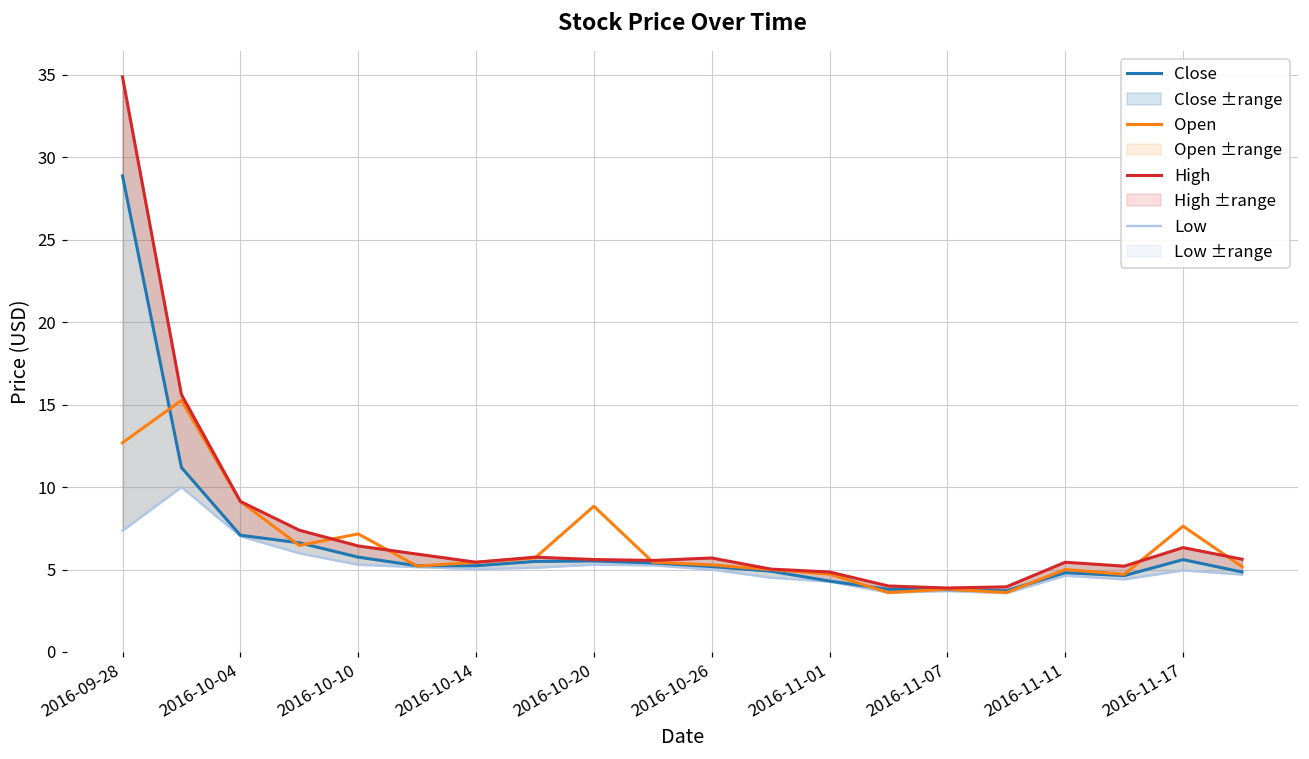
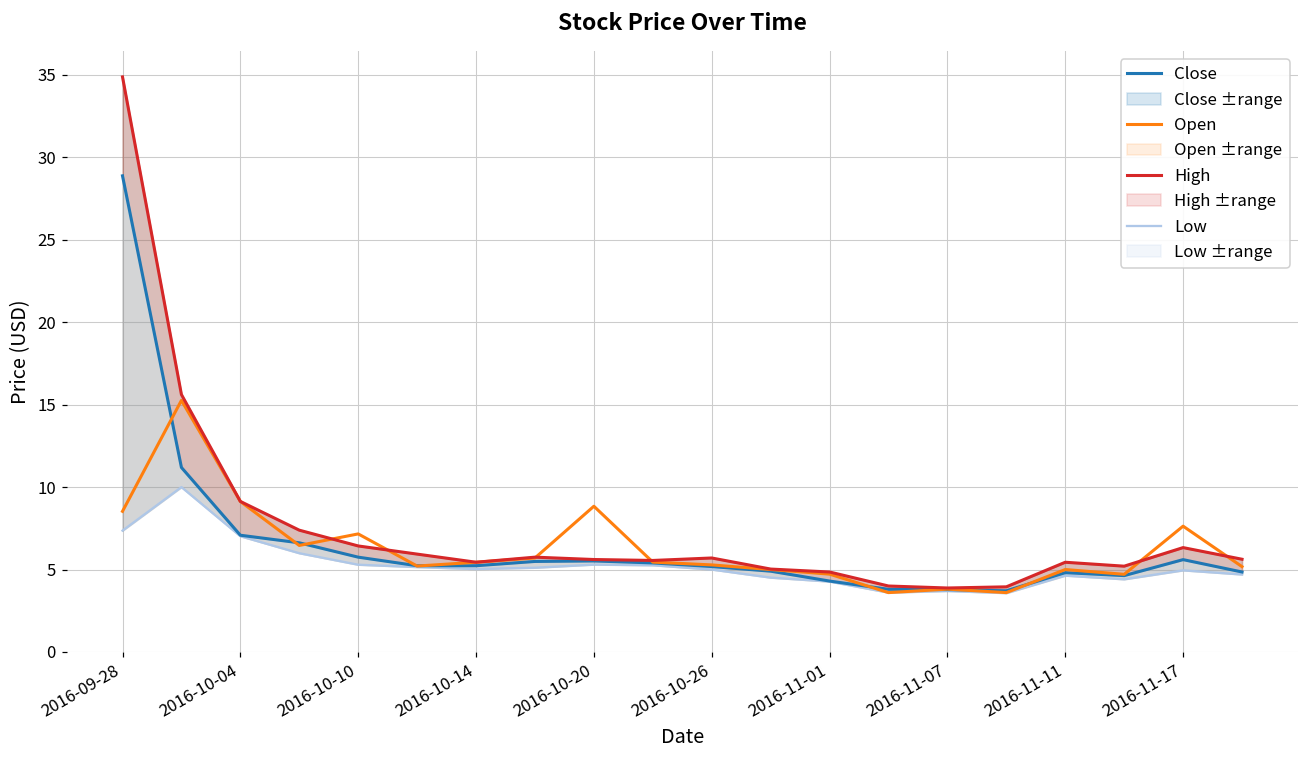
Open, 2016-09-28: 12.7 -> 8.5
